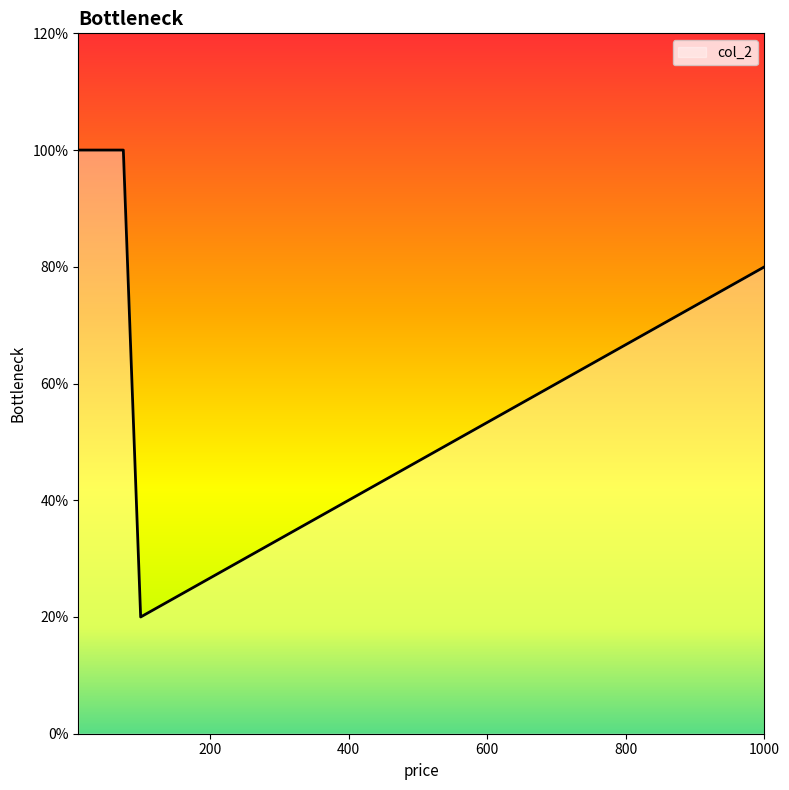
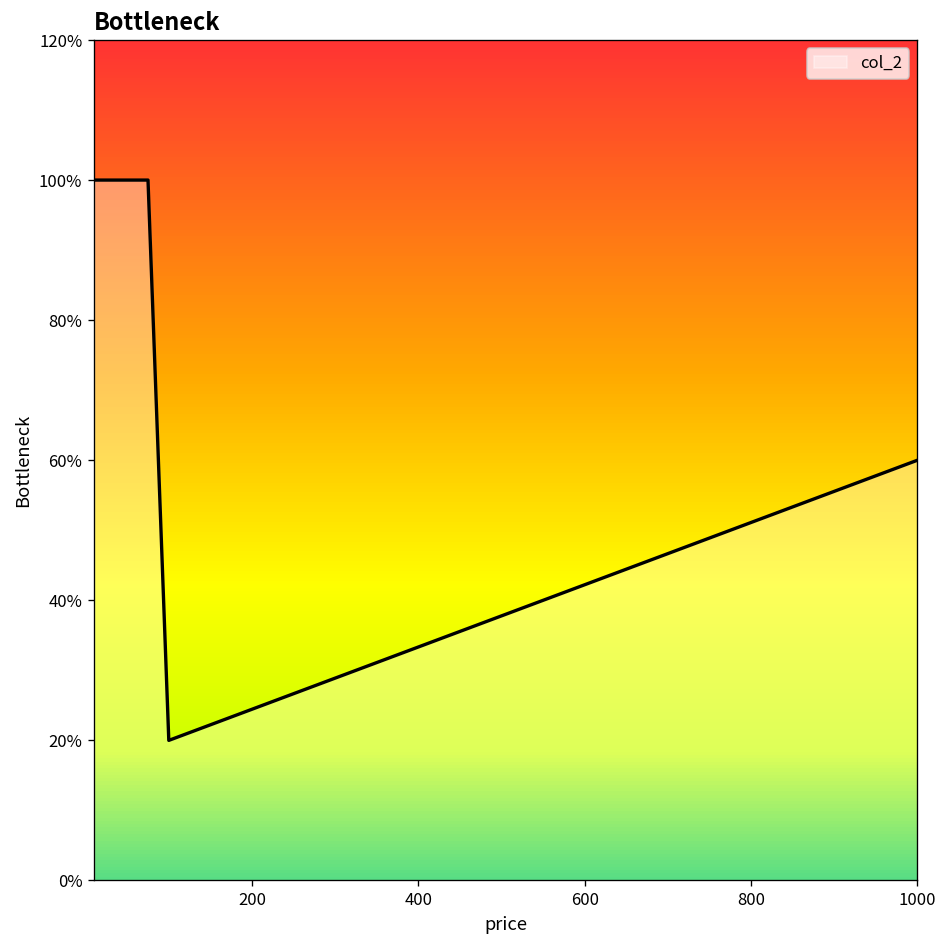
1000: 80% -> 60%
